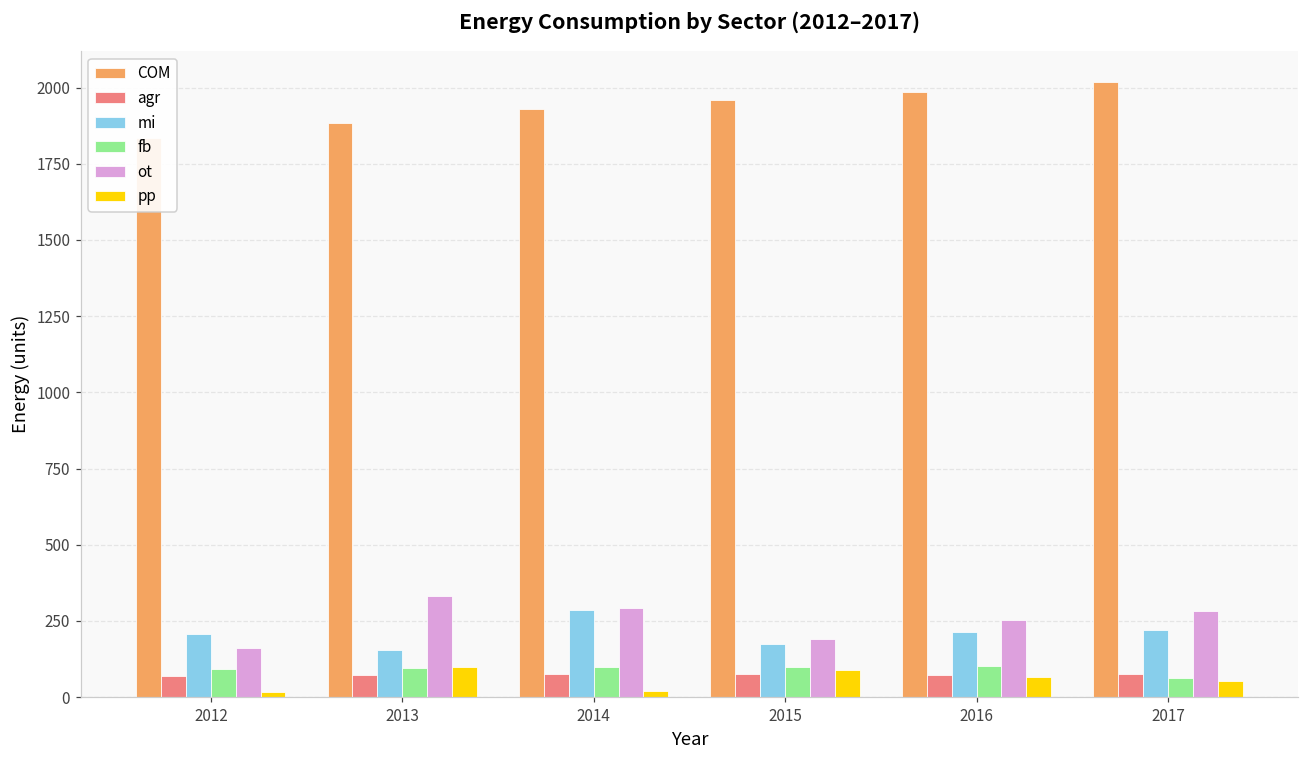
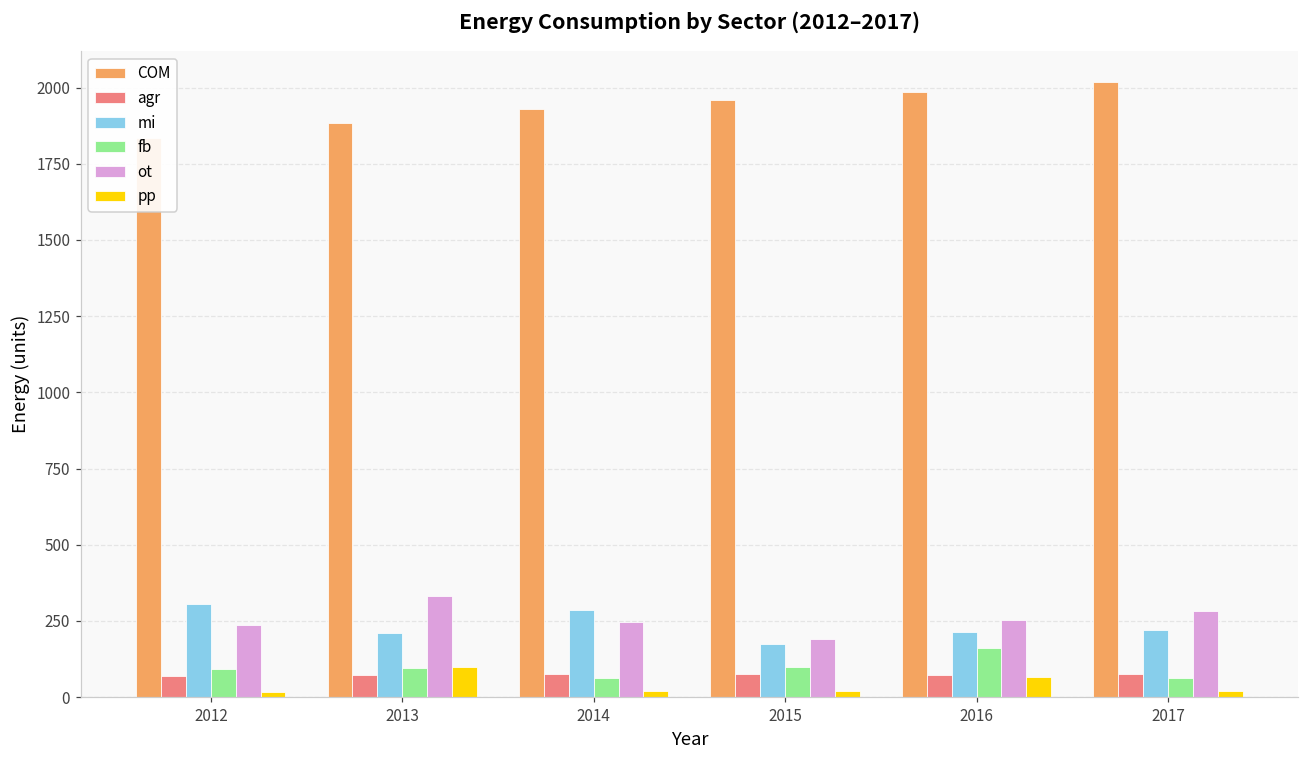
mi, 2012: 210 -> 310
ot, 2012: 160 -> 240
mi, 2013: 150 -> 210
fb, 2014: 100 -> 60
ot, 2014: 290 -> 250
pp, 2015: 90 -> 20
fb, 2016: 100 -> 160
pp, 2017: 50 -> 20
